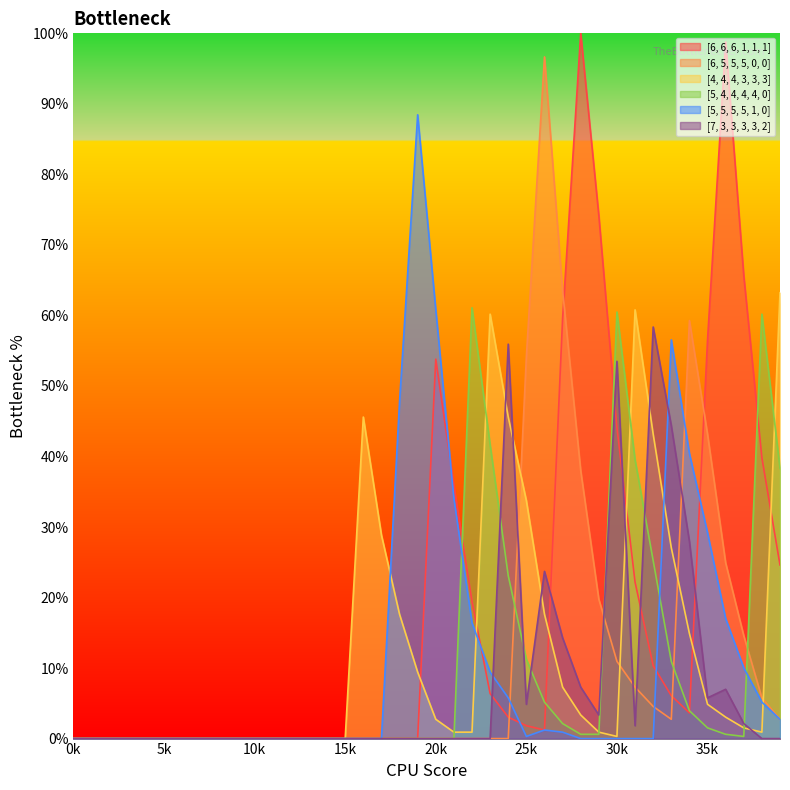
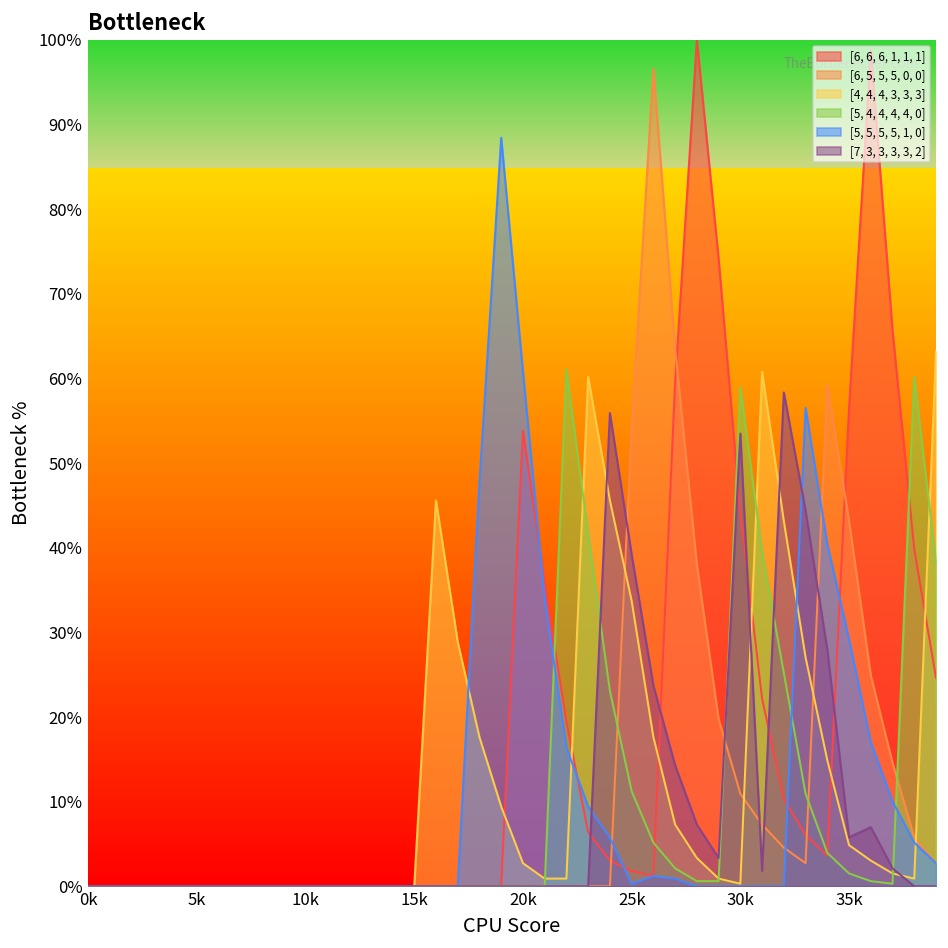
[7, 3, 3, 3, 3, 2], 25k: 5% -> 39%
[5, 4, 4, 4, 4, 0], 30k: 60% -> 59%
